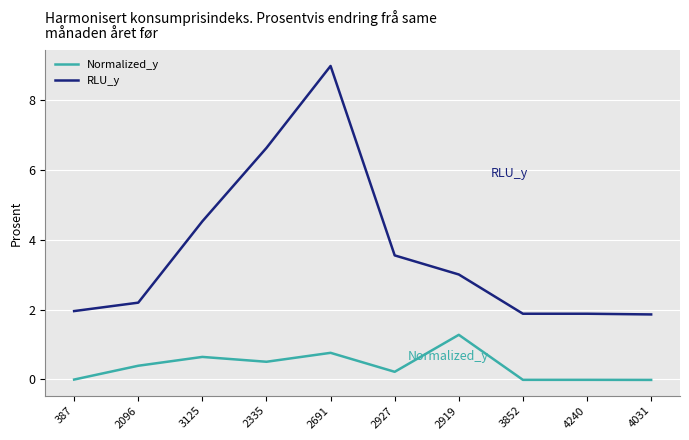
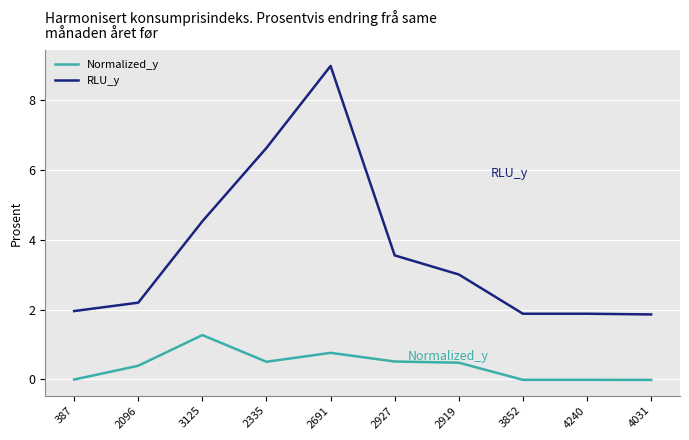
Normalized_y, 3125: 0.6 -> 1.3
Normalized_y, 2927: 0.2 -> 0.5
Normalized_y, 2919: 1.3 -> 0.5
